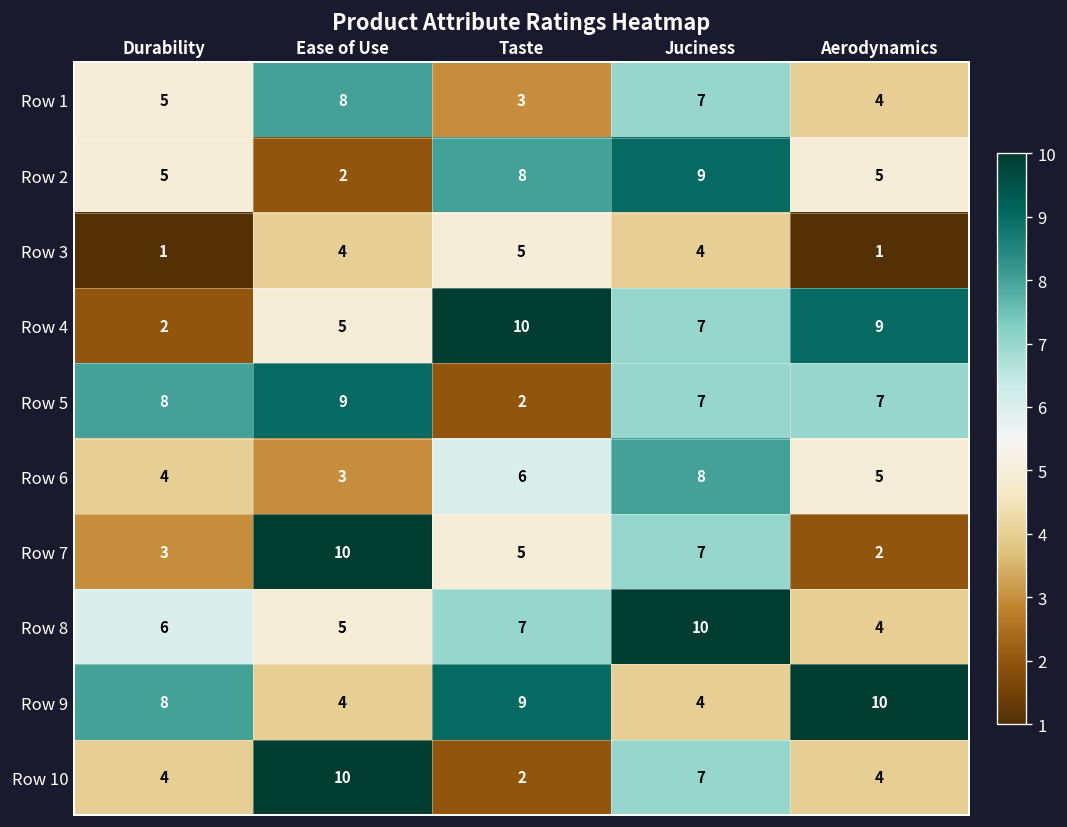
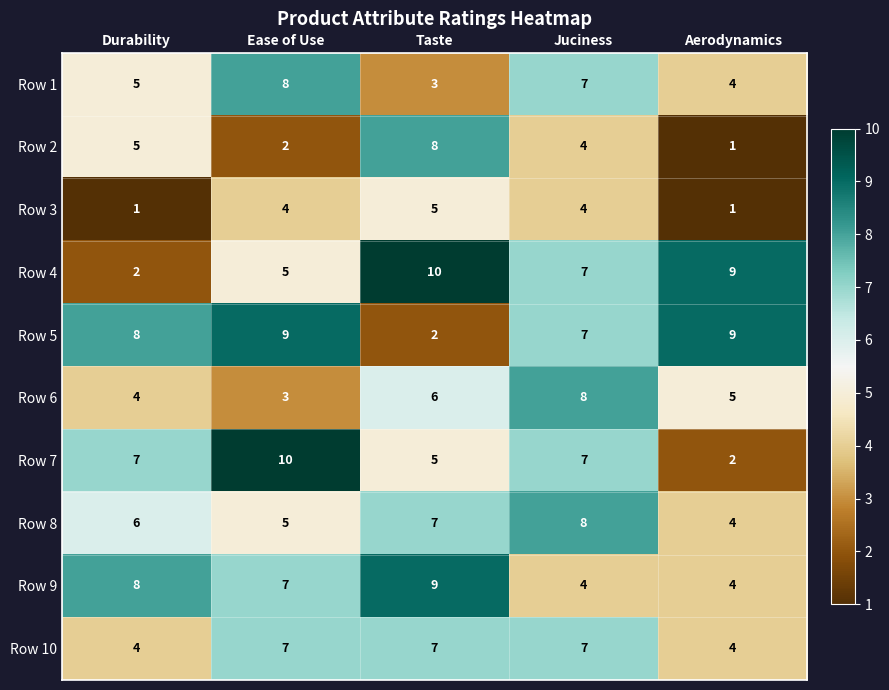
Row 2, Juciness: 9 -> 4
Row 2, Aerodynamics: 5 -> 1
Row 5, Aerodynamics: 7 -> 9
Row 7, Durability: 3 -> 7
Row 8, Juciness: 10 -> 8
Row 9, Ease of Use: 4 -> 7
Row 9, Aerodynamics: 10 -> 4
Row 10, Ease of Use: 10 -> 7
Row 10, Taste: 2 -> 7
